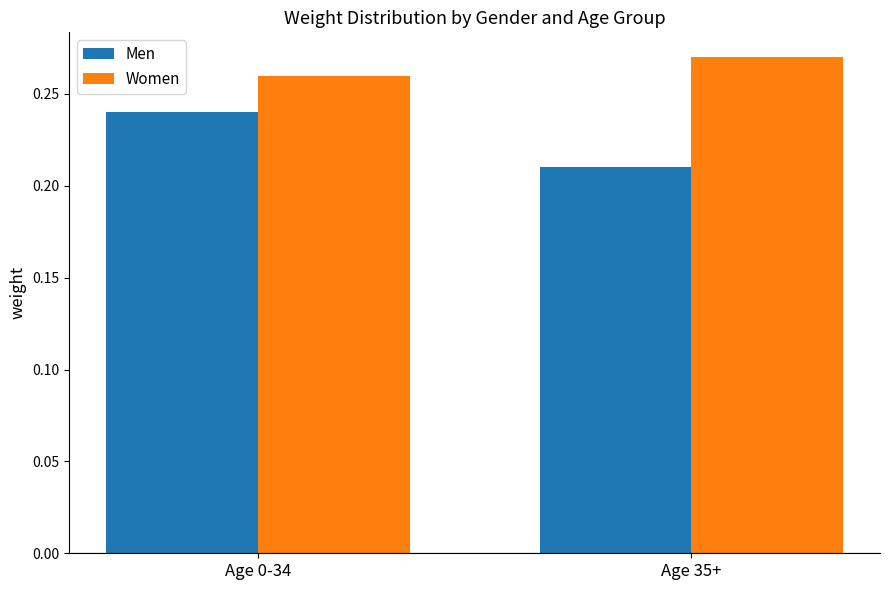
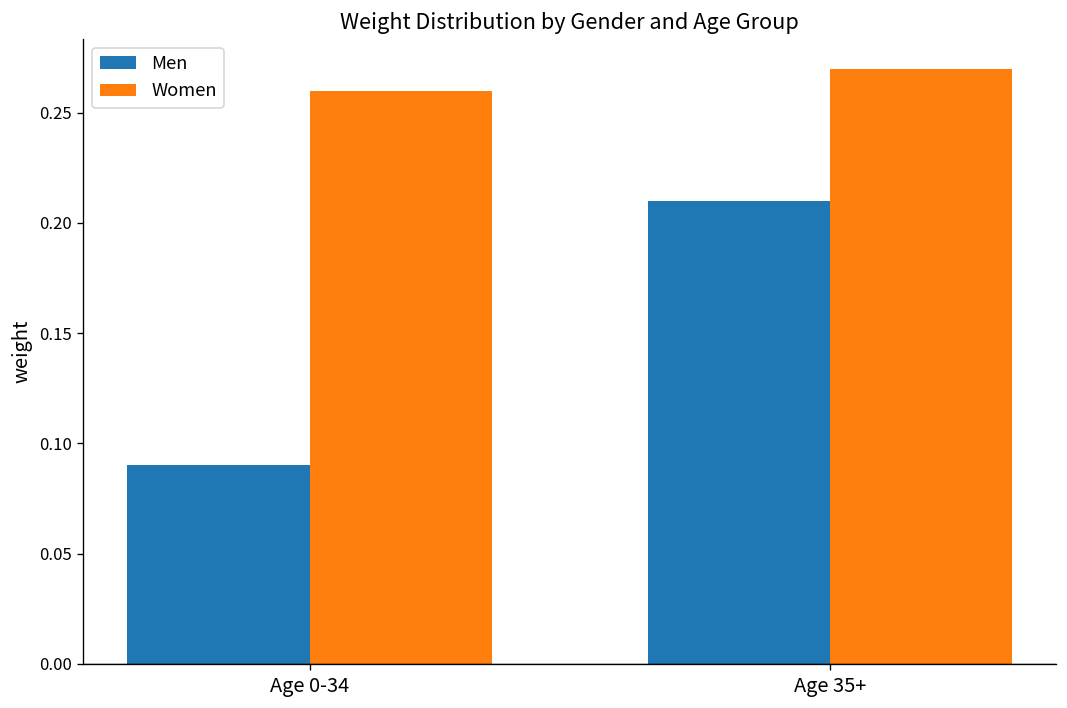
Men, Age 0-34: 0.24 -> 0.09
